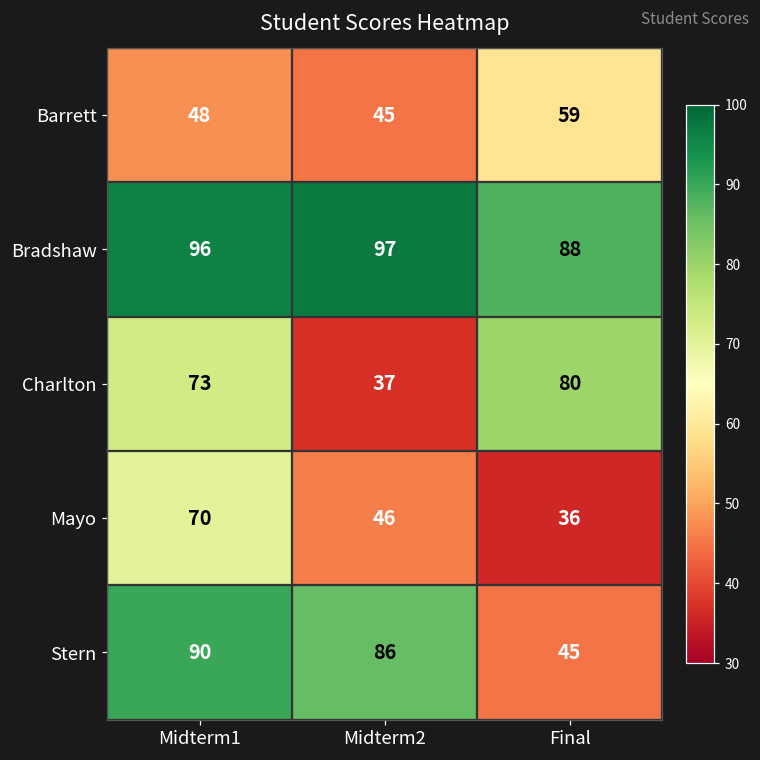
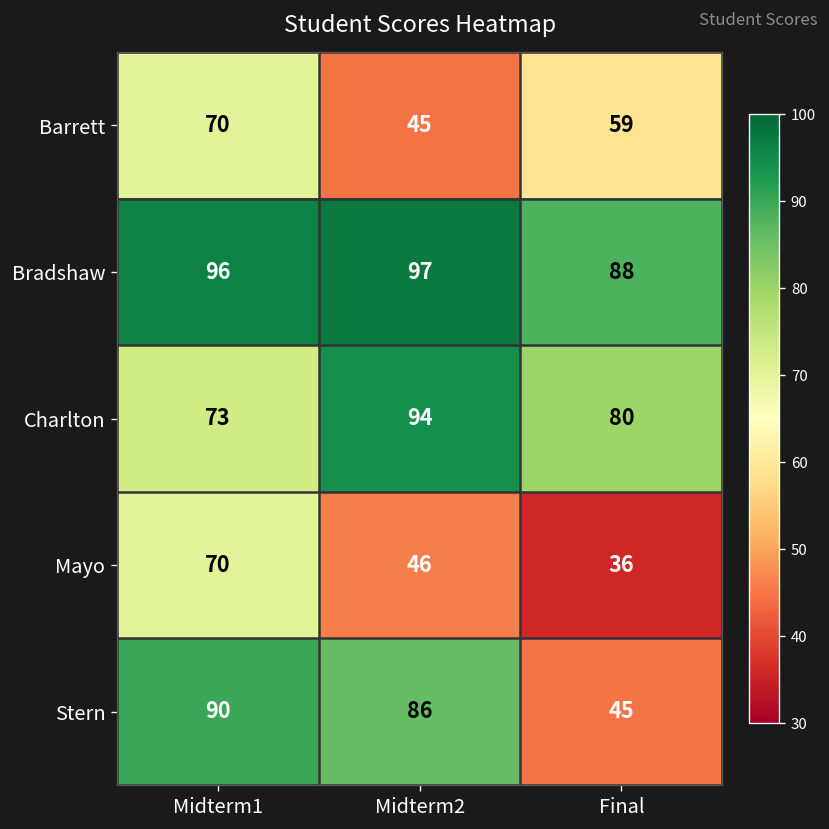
Barrett, Midterm1: 48 -> 70
Charlton, Midterm2: 37 -> 94
